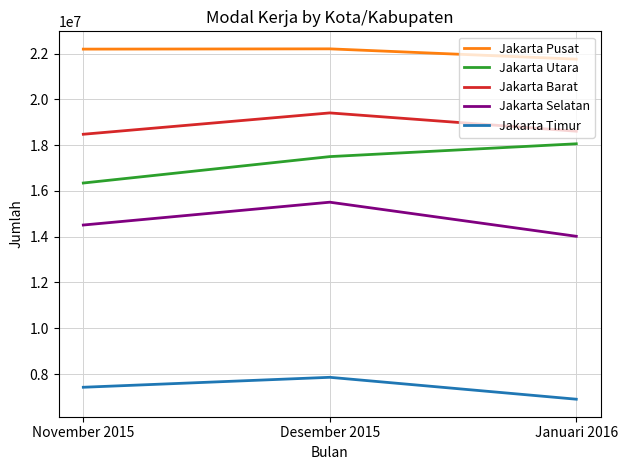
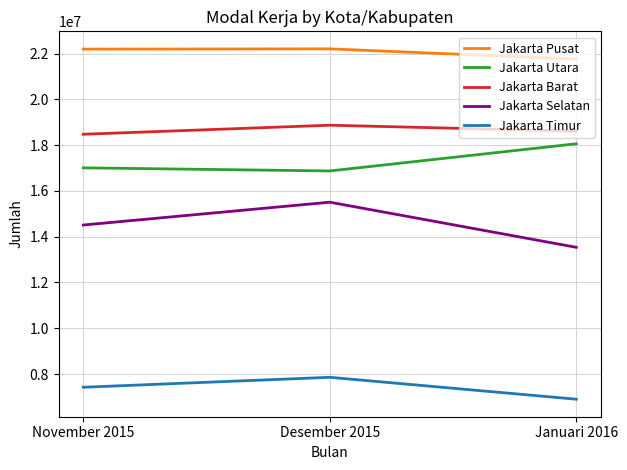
Jakarta Utara, November 2015: 16300000 -> 17000000
Jakarta Utara, Desember 2015: 17500000 -> 16900000
Jakarta Barat, Desember 2015: 19400000 -> 18900000
Jakarta Selatan, Januari 2016: 14000000 -> 13500000
